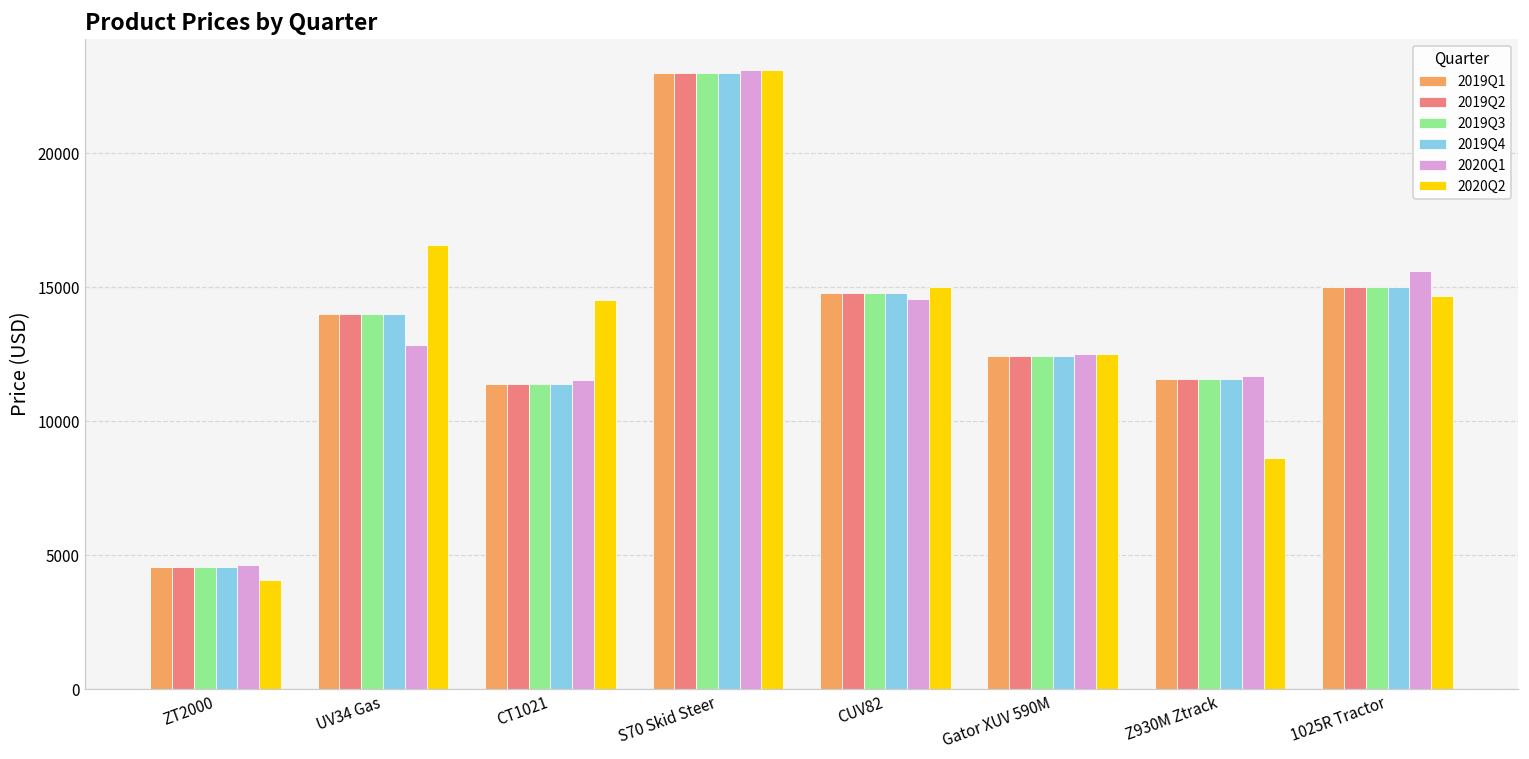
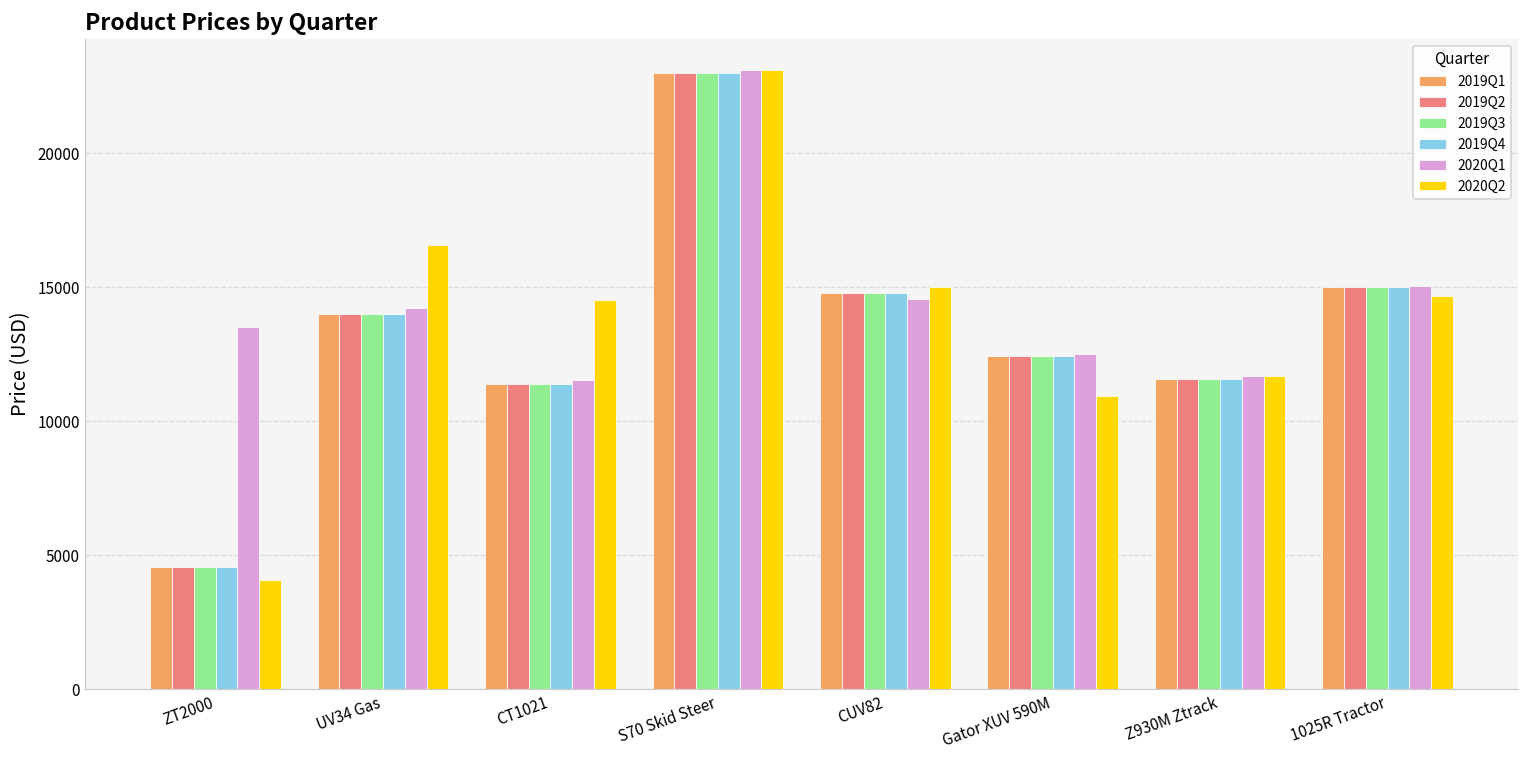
2020Q1, ZT2000: 4600 -> 13500
2020Q1, UV34 Gas: 12900 -> 14200
2020Q2, Gator XUV 590M: 12500 -> 11000
2020Q2, Z930M Ztrack: 8600 -> 11700
2020Q1, 1025R Tractor: 15600 -> 15100
